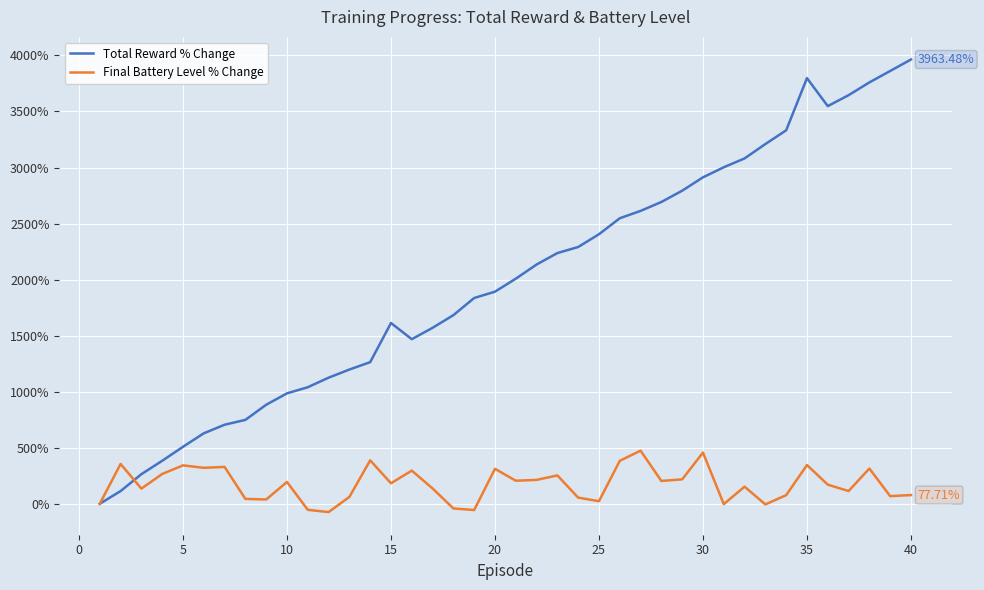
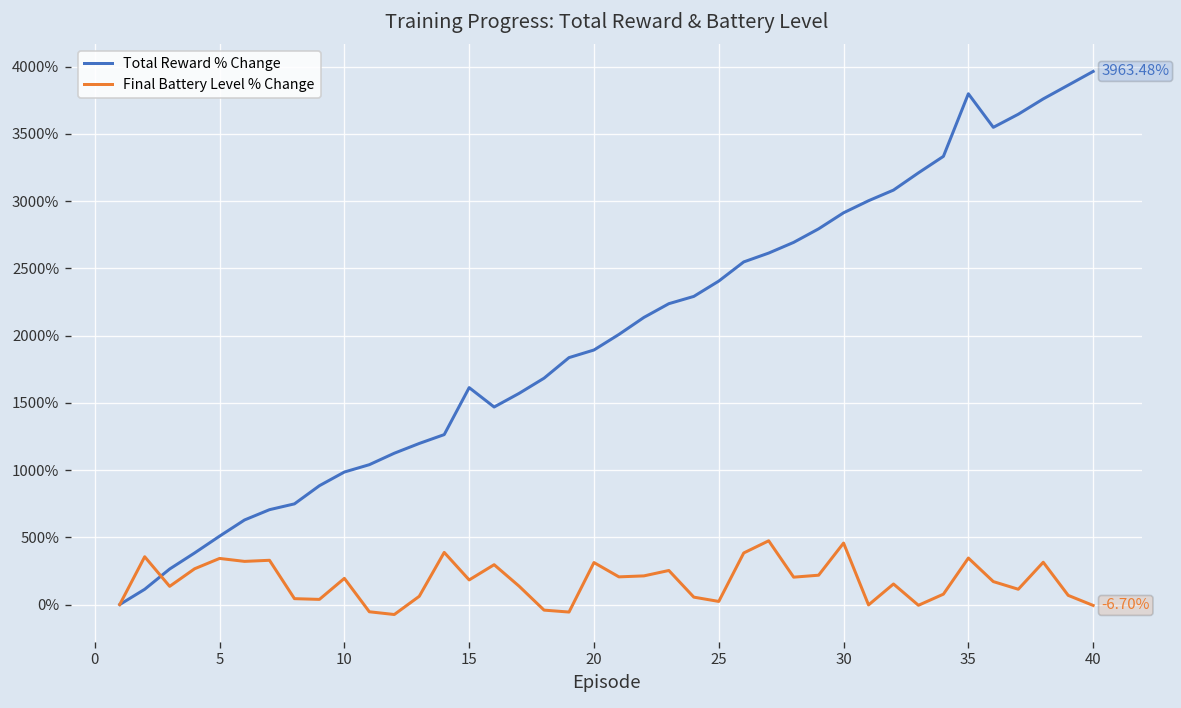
Final Battery Level % Change, 40: 77.71% -> -6.70%
